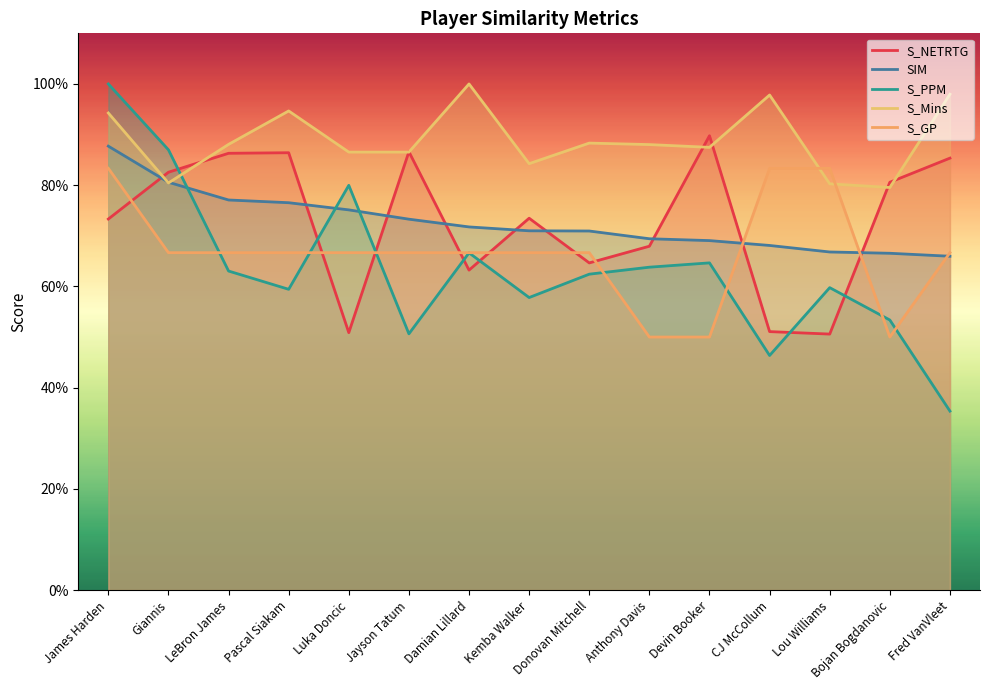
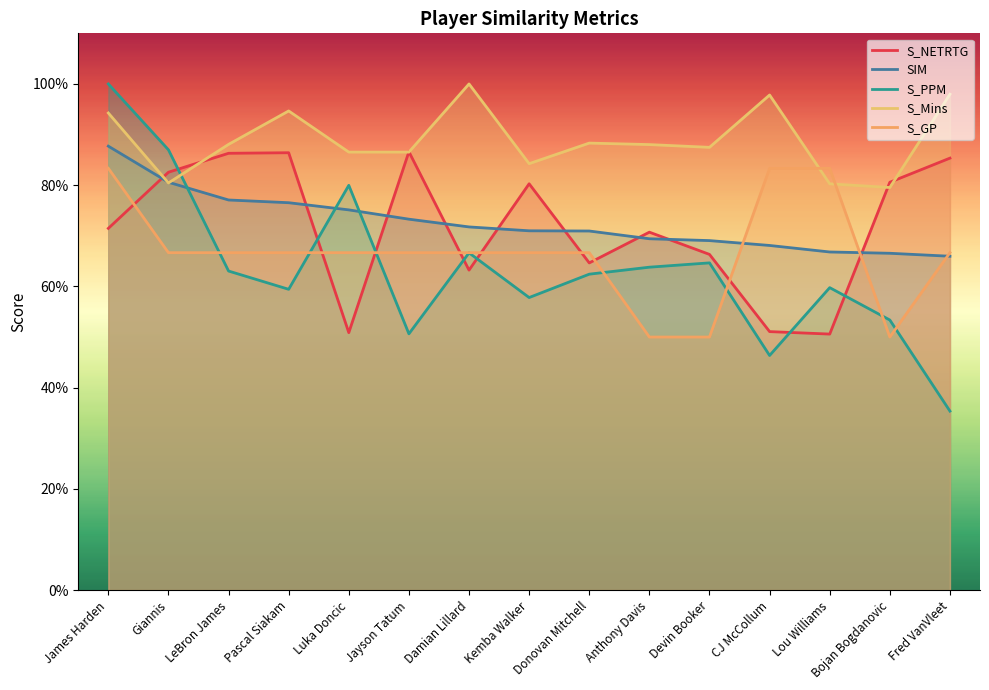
S_NETRTG, James Harden: 73% -> 71%
S_NETRTG, Kemba Walker: 73% -> 80%
S_NETRTG, Anthony Davis: 68% -> 71%
S_NETRTG, Devin Booker: 90% -> 66%
